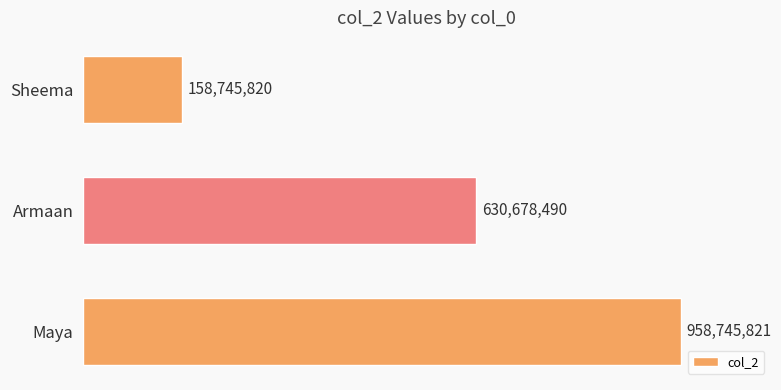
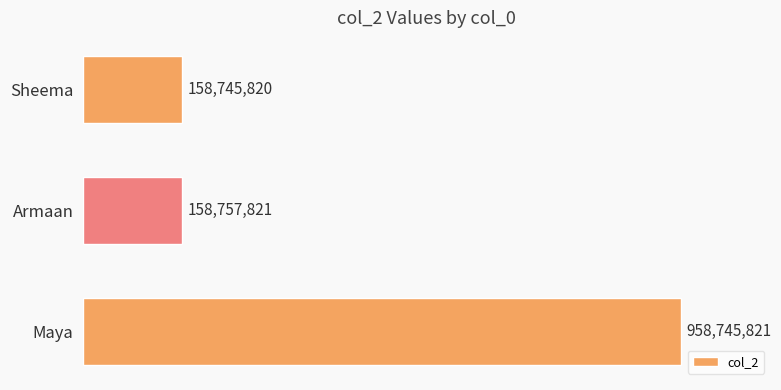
Armaan: 630,678,490 -> 158,757,821
